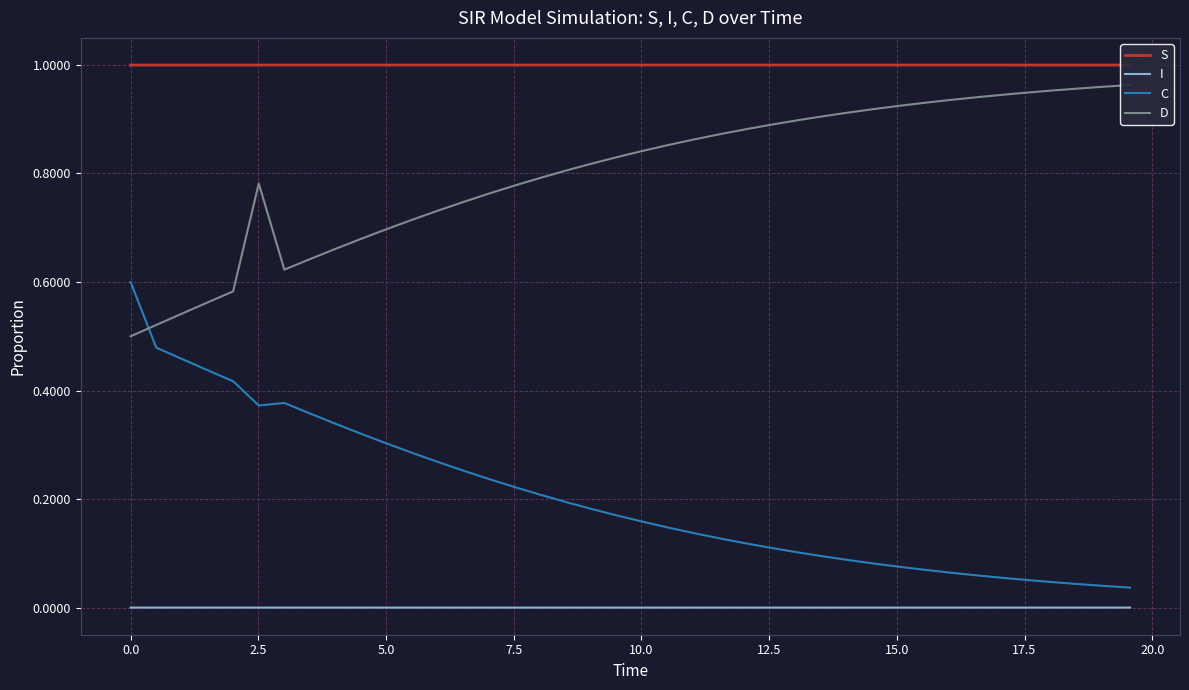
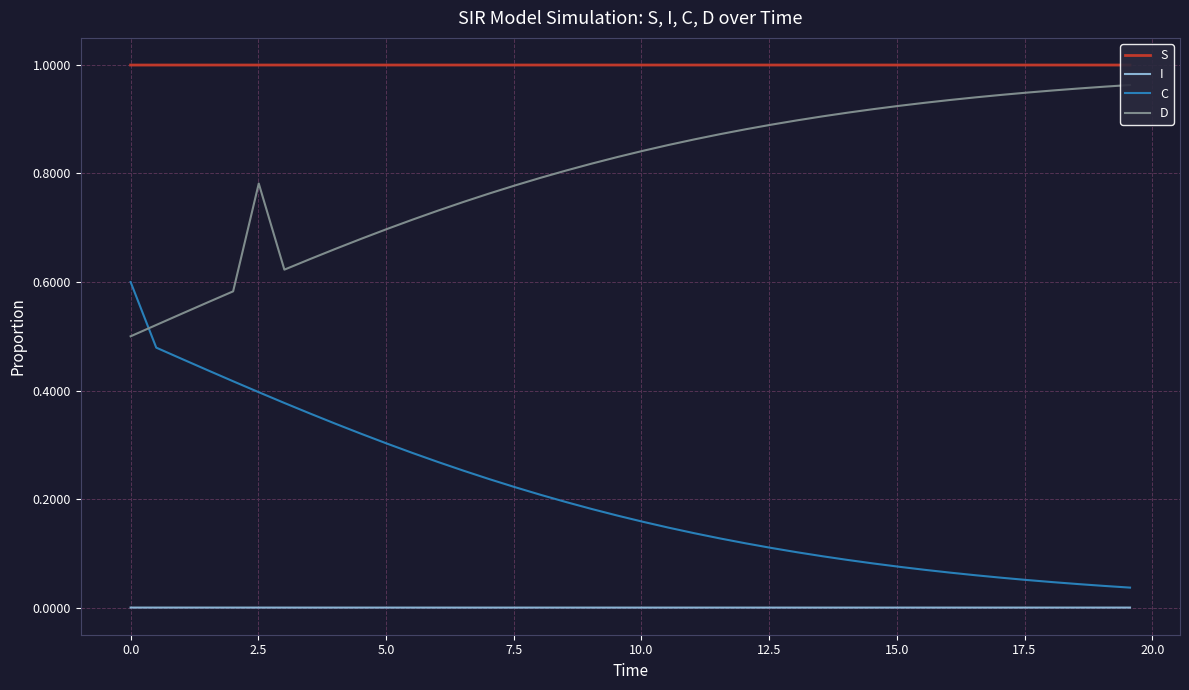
C, 2.5: 0.37 -> 0.40
